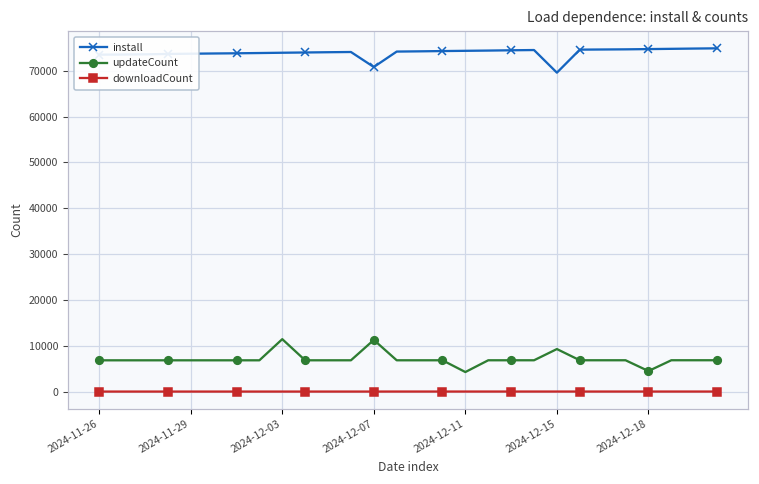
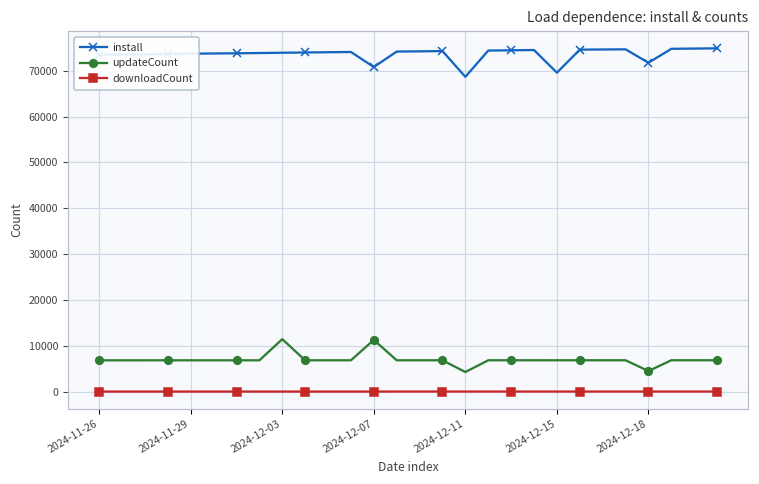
install, 2024-12-11: 74000 -> 69000
updateCount, 2024-12-15: 9000 -> 7000
install, 2024-12-18: 75000 -> 72000
